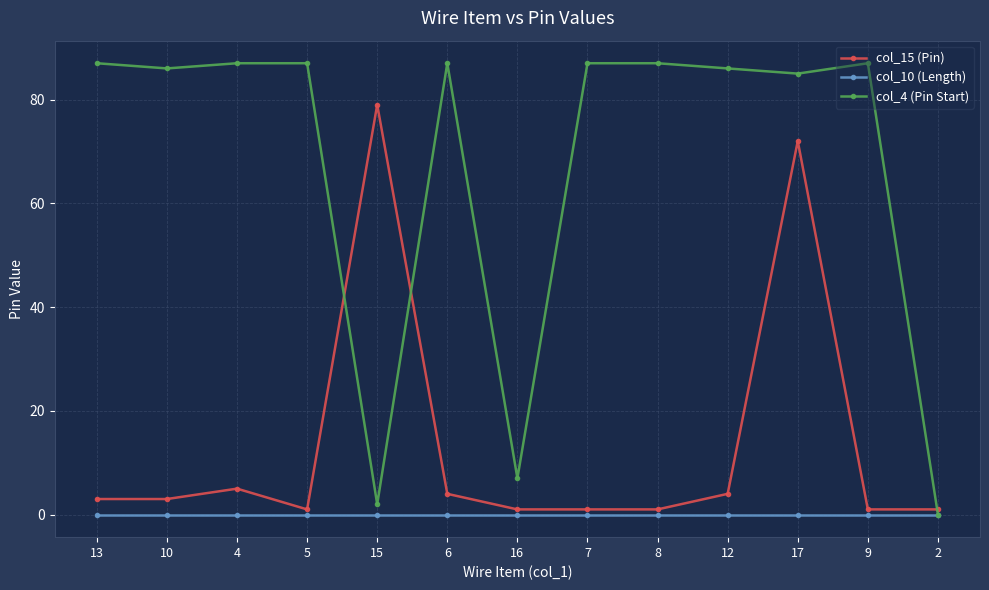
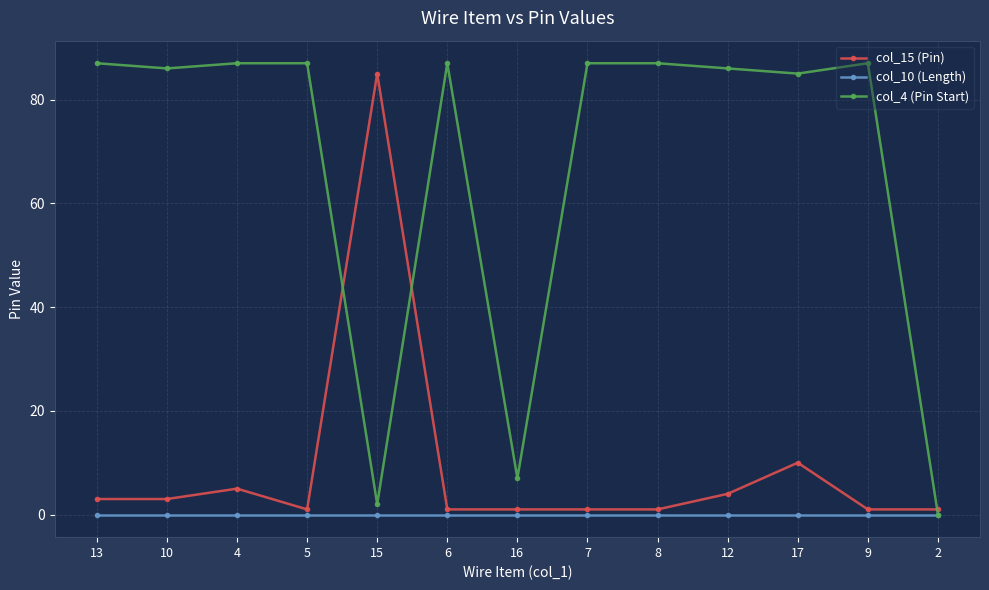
col_15 (Pin), 15: 79 -> 85
col_15 (Pin), 6: 4 -> 1
col_15 (Pin), 17: 72 -> 10
